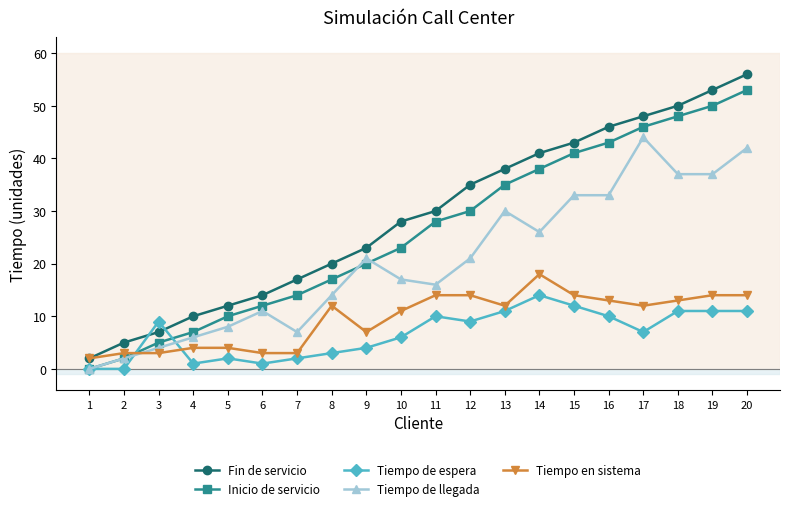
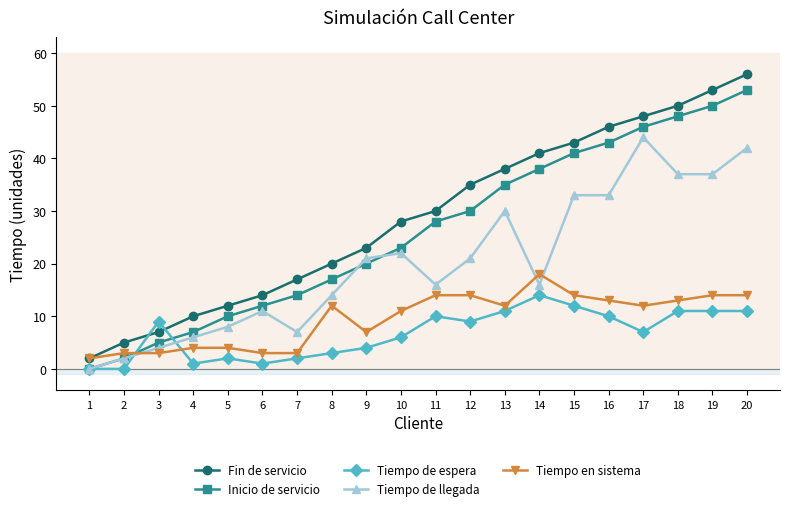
Tiempo de llegada, 10: 17 -> 22
Tiempo de llegada, 14: 26 -> 16
